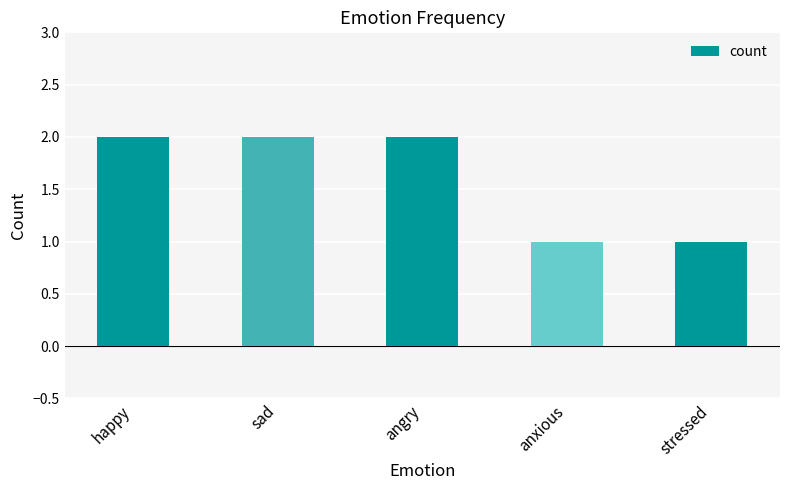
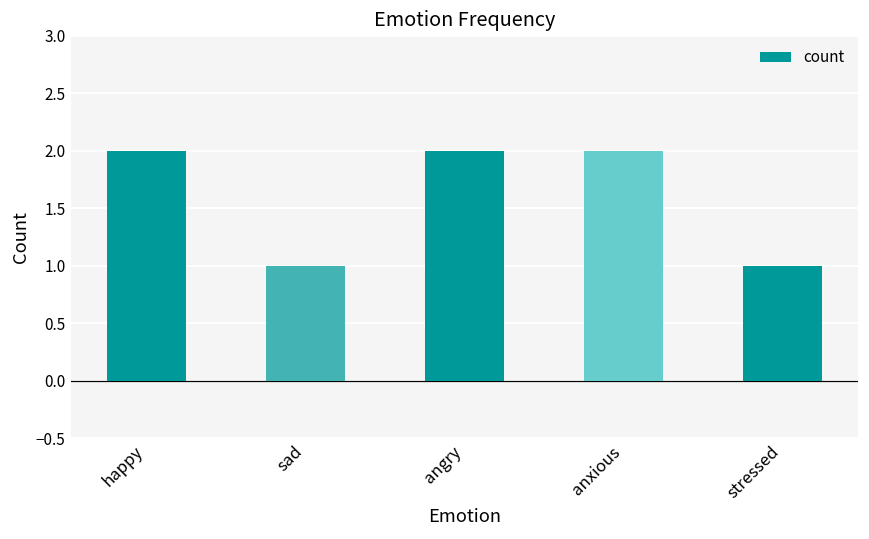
sad: 2 -> 1
anxious: 1 -> 2
